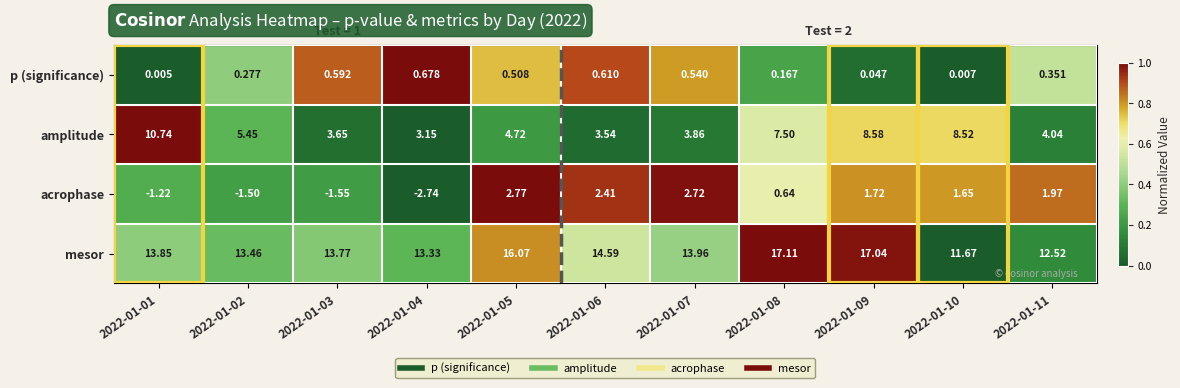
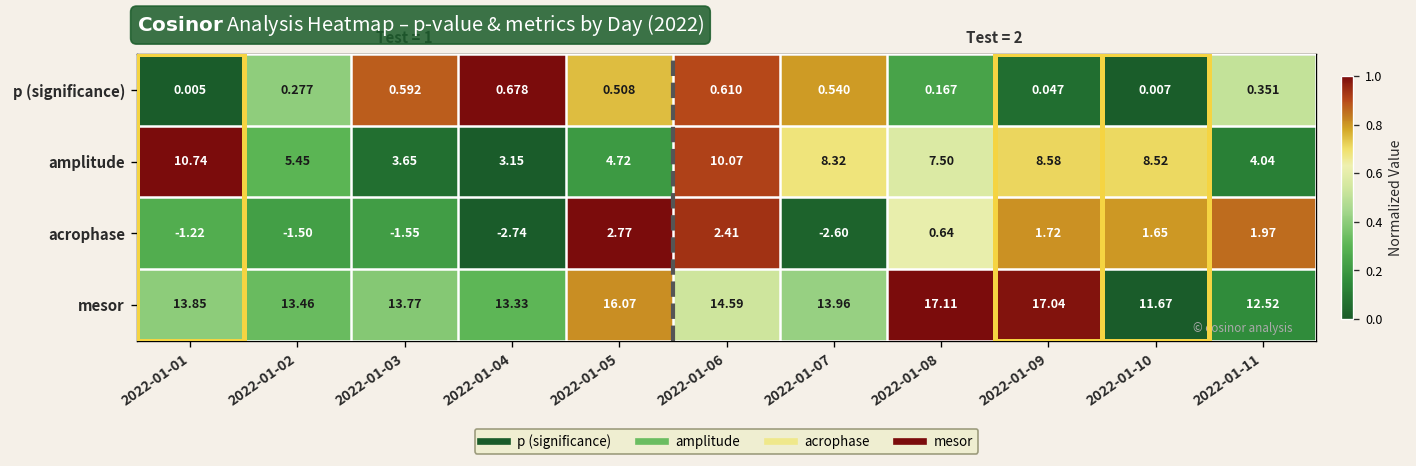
amplitude, 2022-01-06: 3.54 -> 10.07
amplitude, 2022-01-07: 3.86 -> 8.32
acrophase, 2022-01-07: 2.72 -> -2.60
